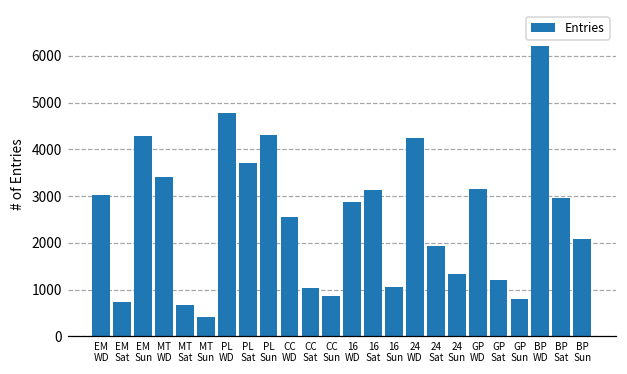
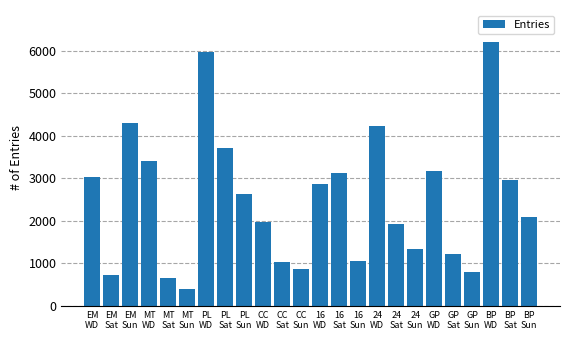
PL WD: 4800 -> 6000
PL Sun: 4300 -> 2600
CC WD: 2600 -> 2000
